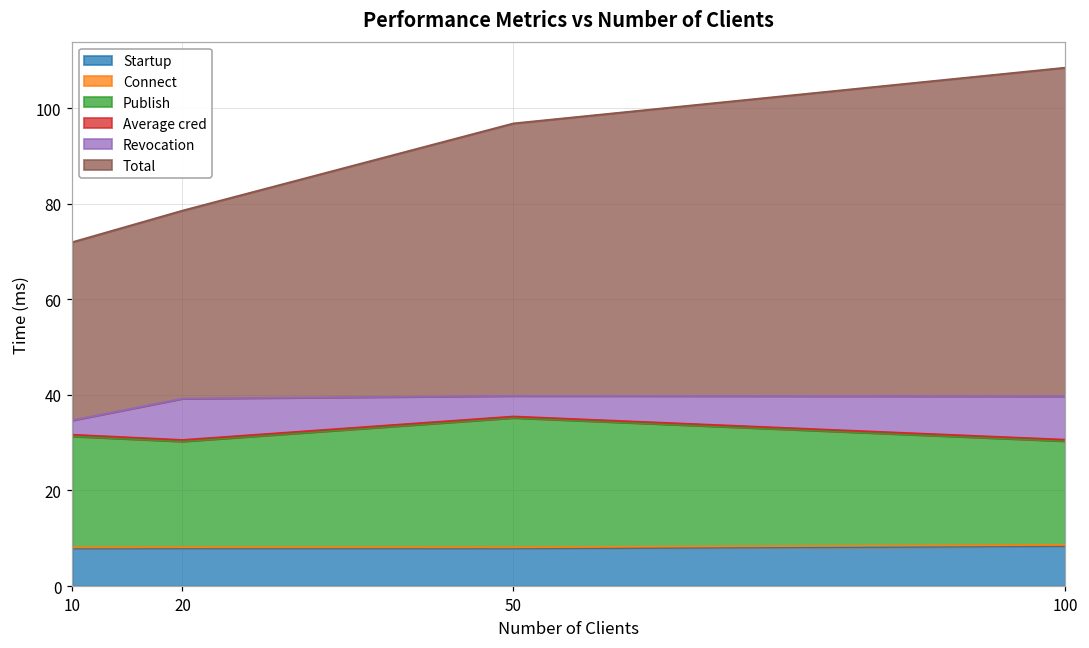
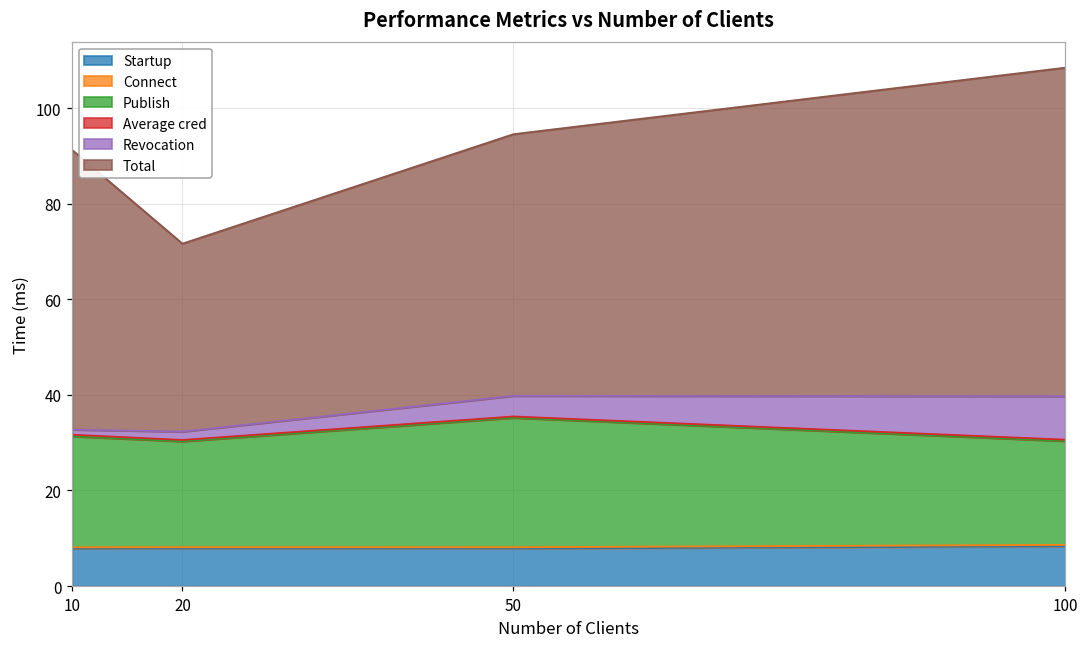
Revocation, 10: 3 -> 1
Total, 10: 37 -> 58
Revocation, 20: 9 -> 2
Total, 50: 57 -> 55
